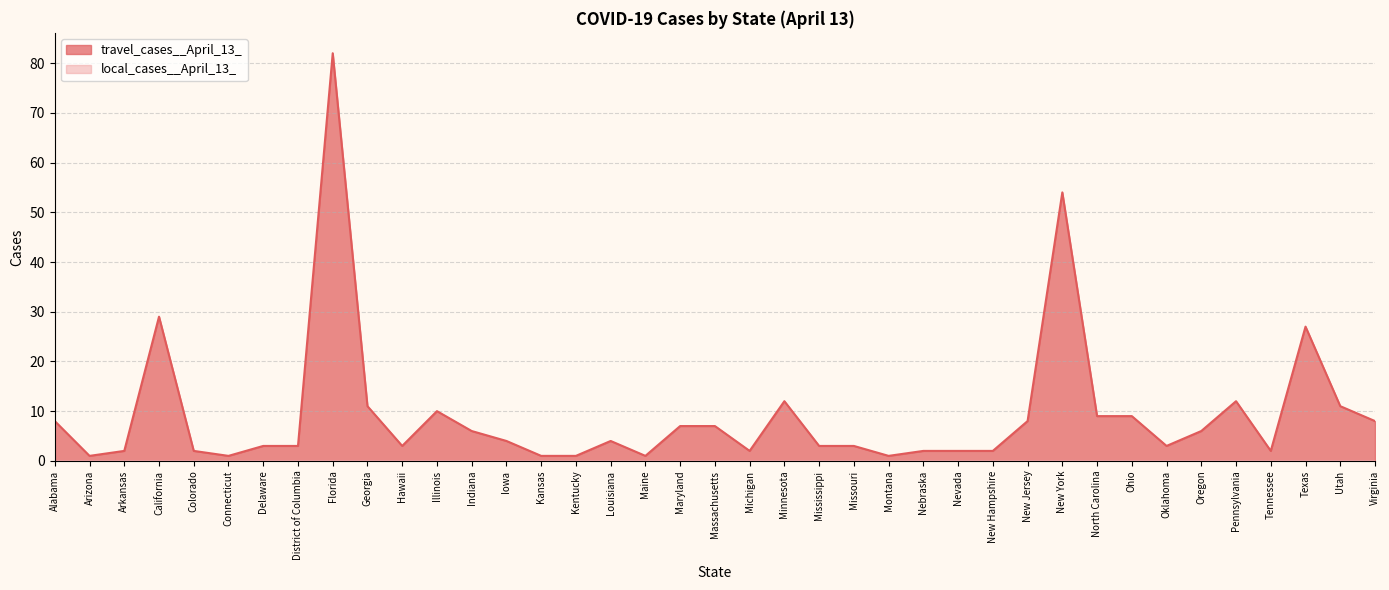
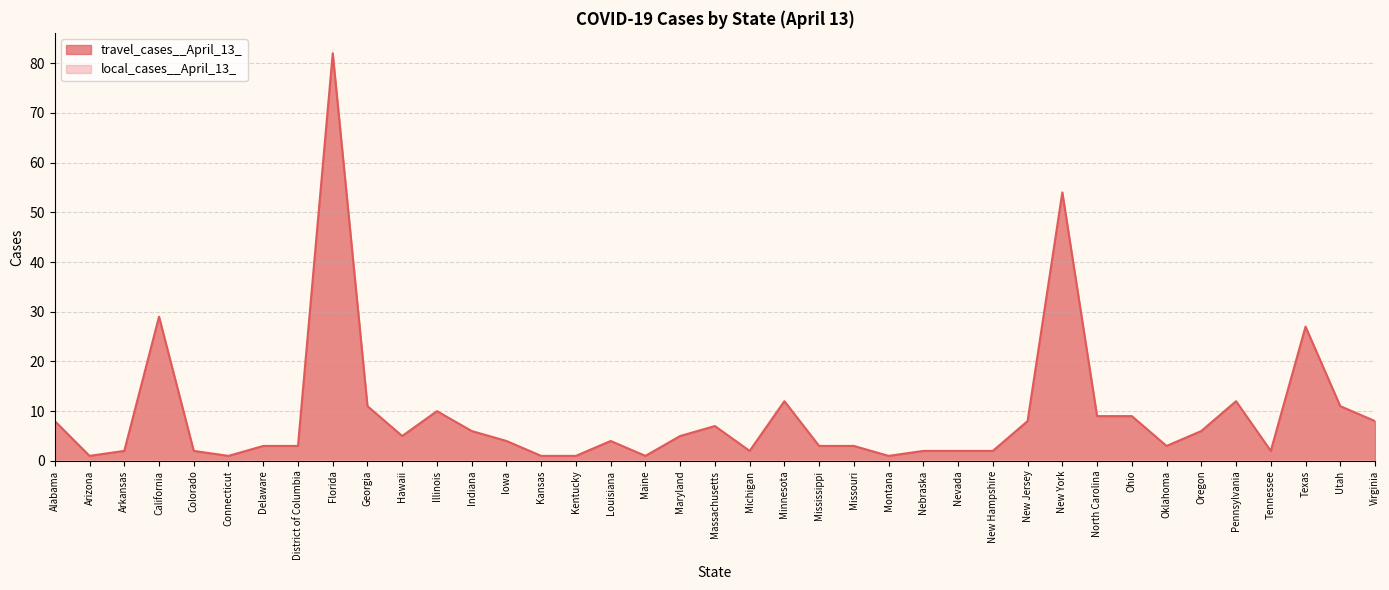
travel_cases__April_13_, Hawaii: 3 -> 5
travel_cases__April_13_, Maryland: 7 -> 5
